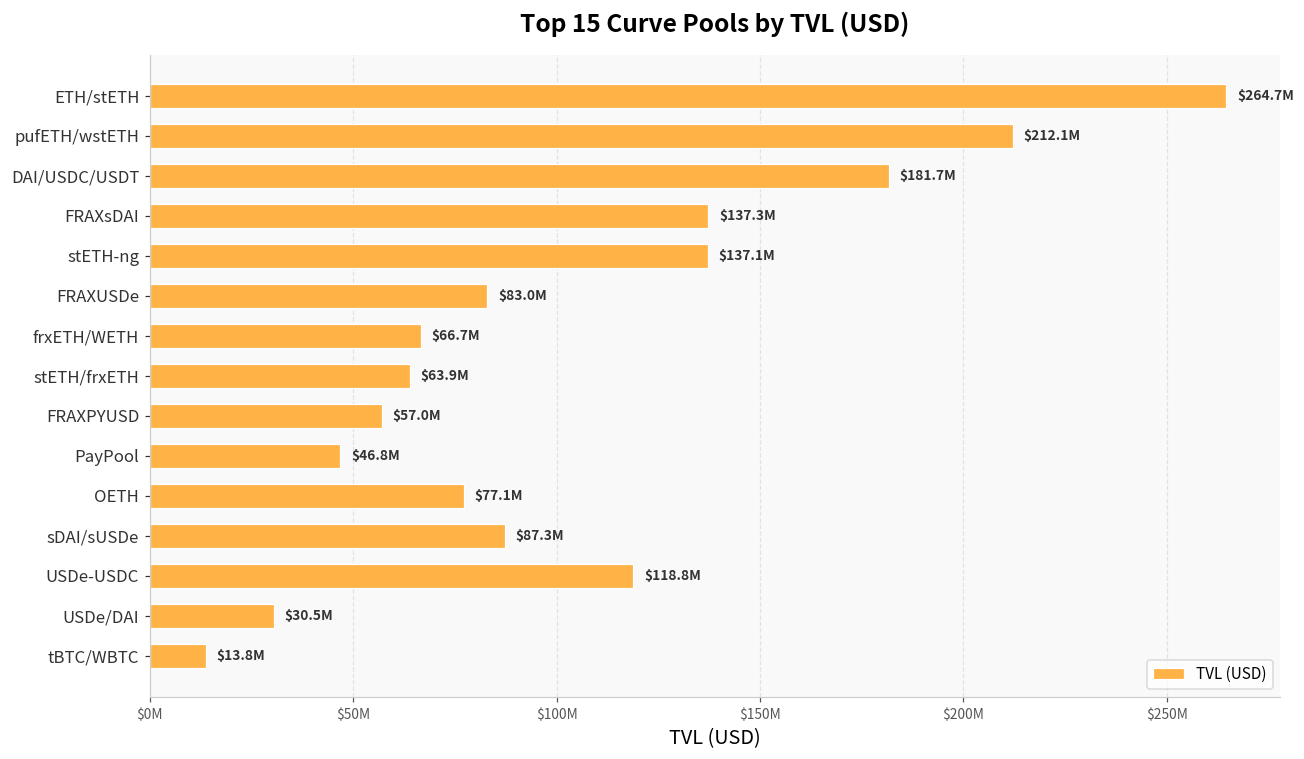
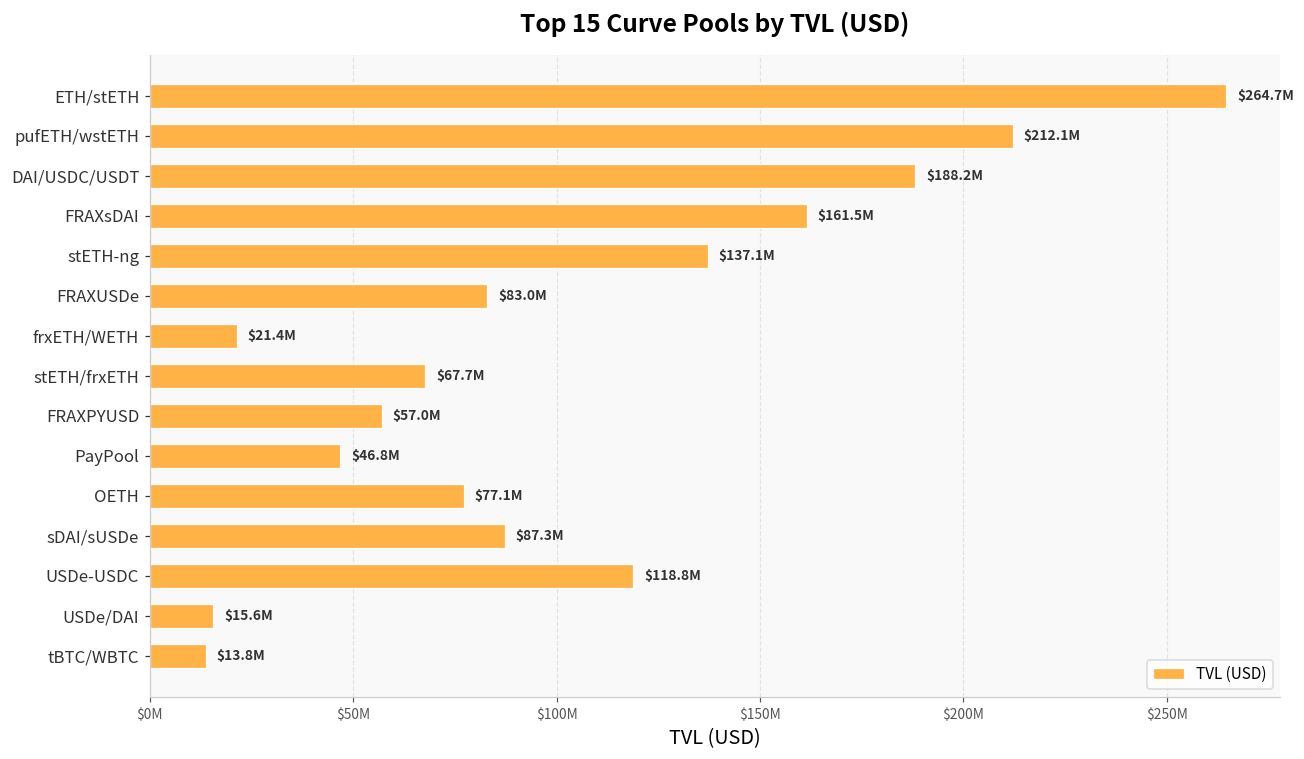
DAI/USDC/USDT: $181.7M -> $188.2M
FRAXsDAI: $137.3M -> $161.5M
frxETH/WETH: $66.7M -> $21.4M
stETH/frxETH: $63.9M -> $67.7M
USDe/DAI: $30.5M -> $15.6M
